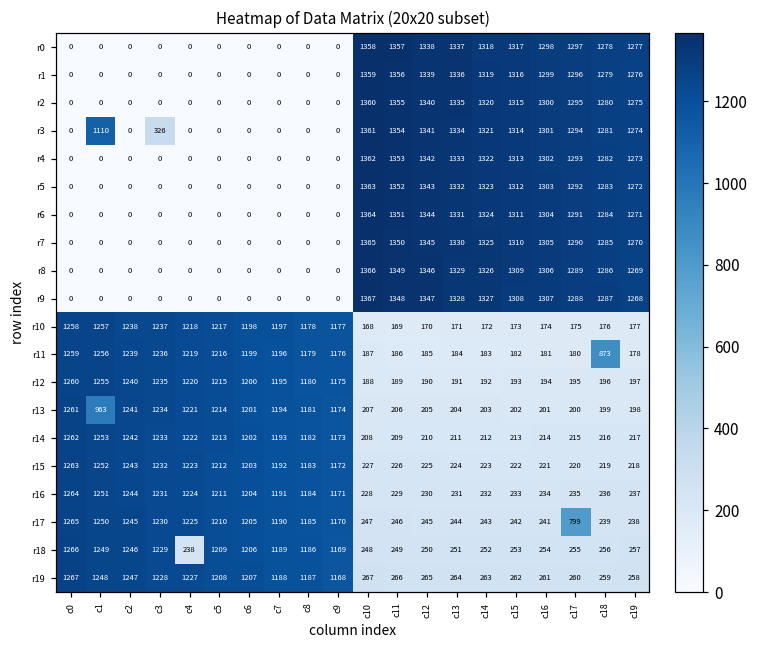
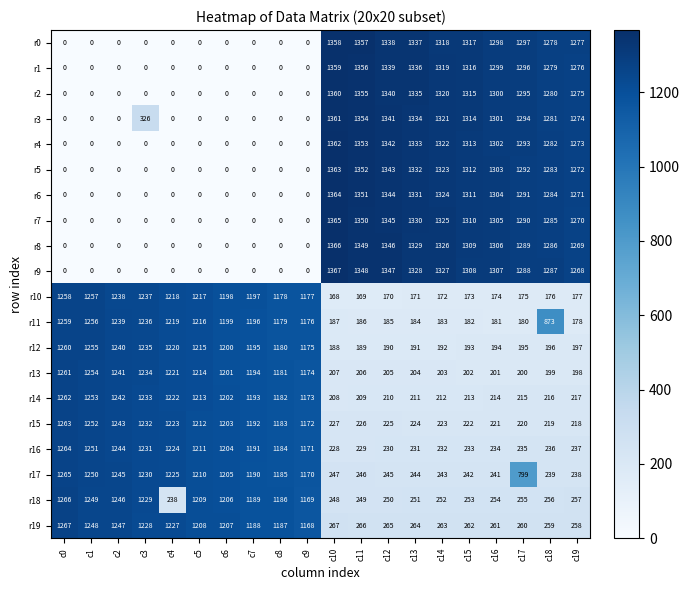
r3, c1: 1110 -> 0
r13, c1: 963 -> 1254
